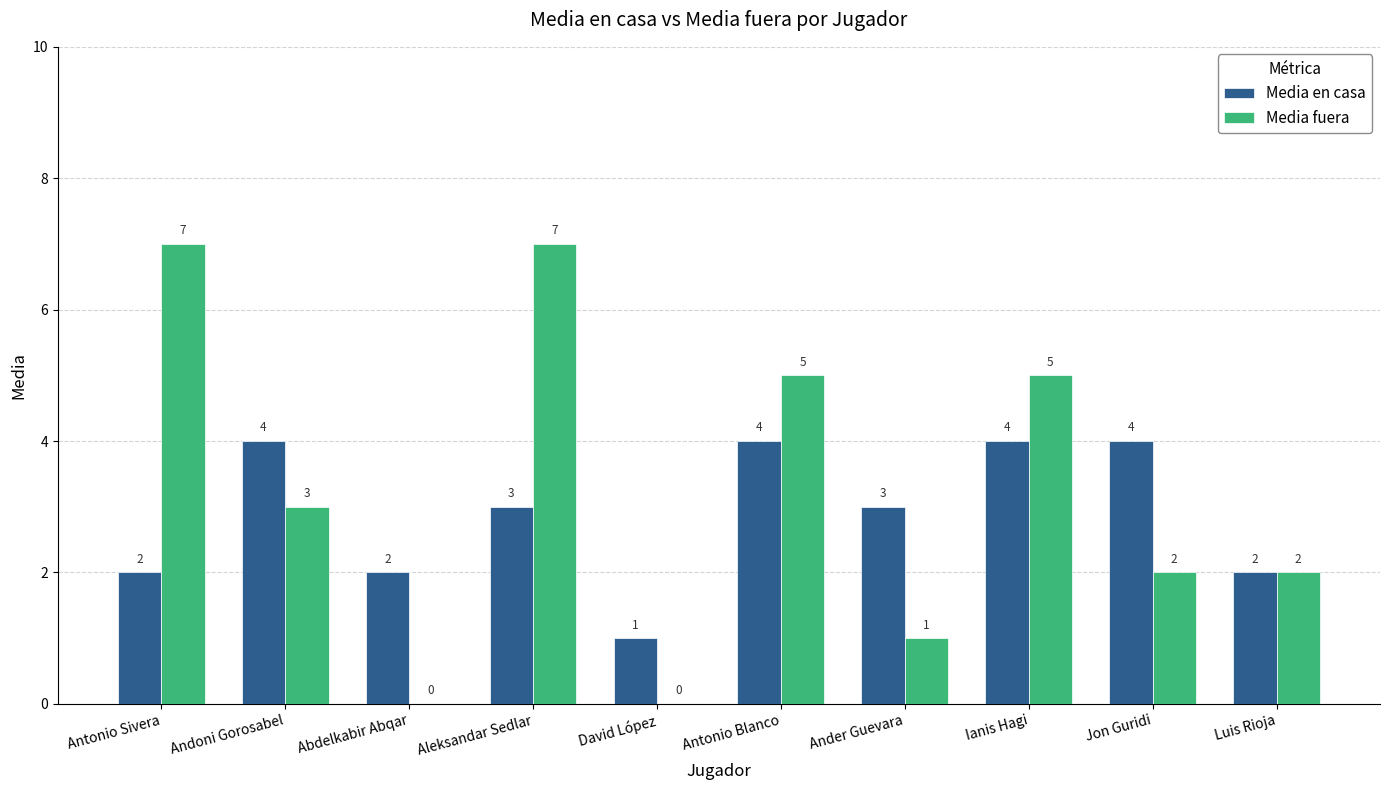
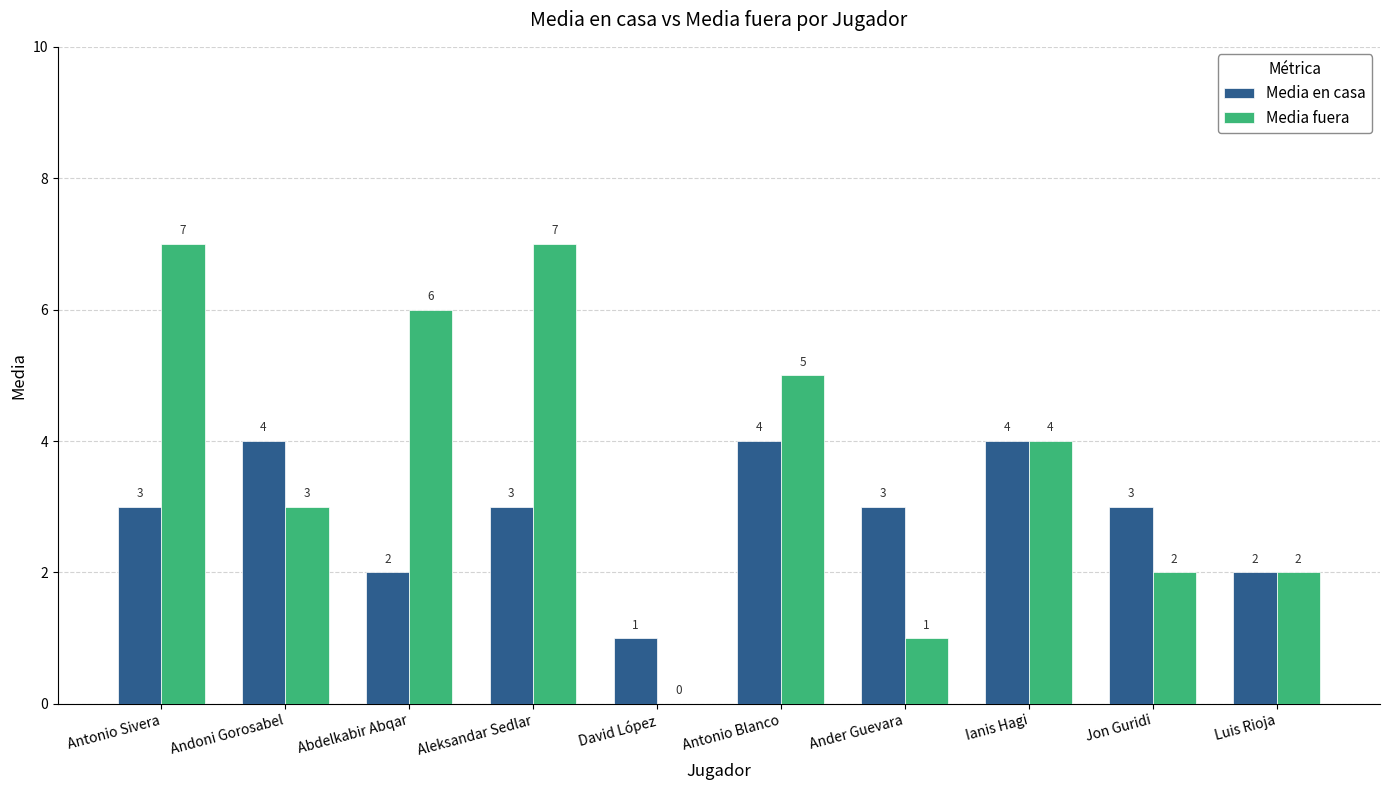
Media en casa, Antonio Sivera: 2 -> 3
Media fuera, Abdelkabir Abqar: 0 -> 6
Media fuera, Ianis Hagi: 5 -> 4
Media en casa, Jon Guridi: 4 -> 3
